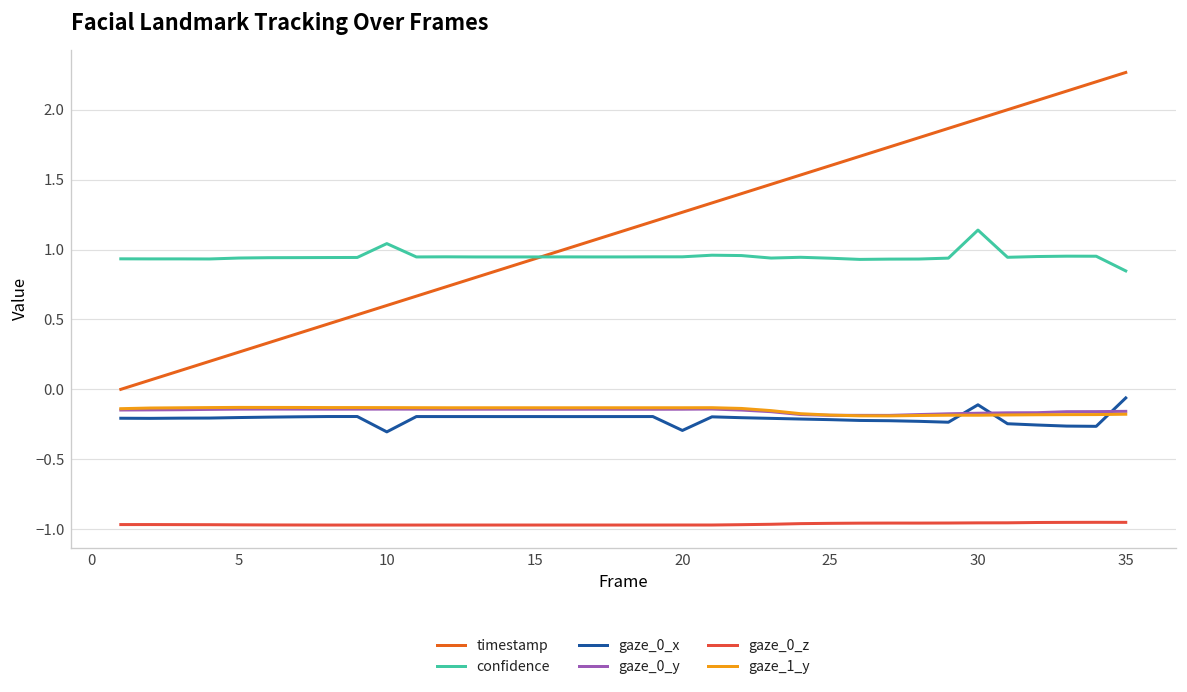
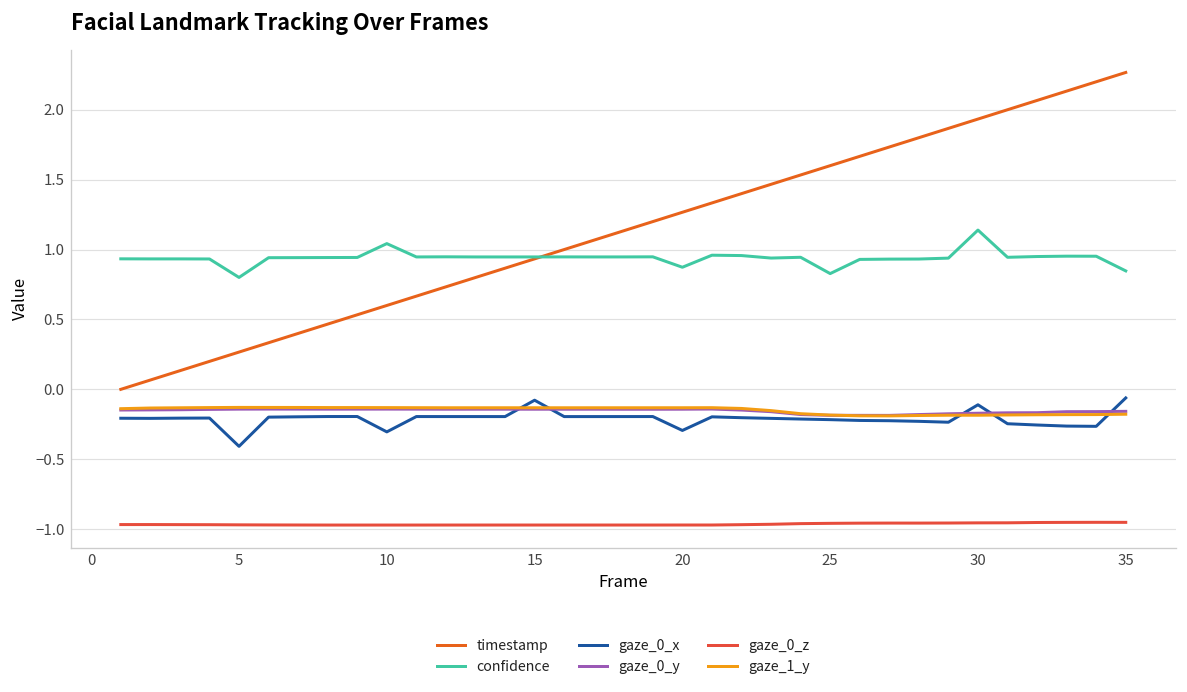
confidence, 5: 0.94 -> 0.80
gaze_0_x, 5: -0.20 -> -0.41
gaze_0_x, 15: -0.19 -> -0.08
confidence, 20: 0.95 -> 0.87
confidence, 25: 0.94 -> 0.83
